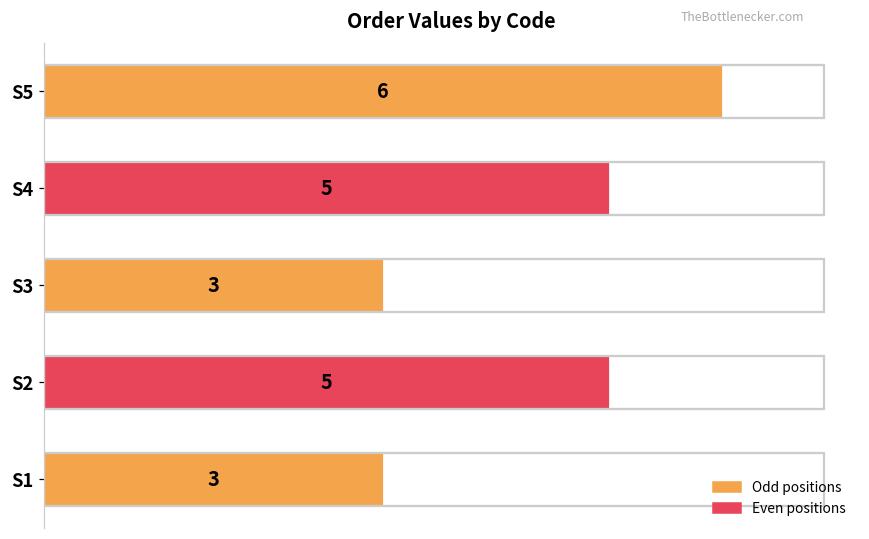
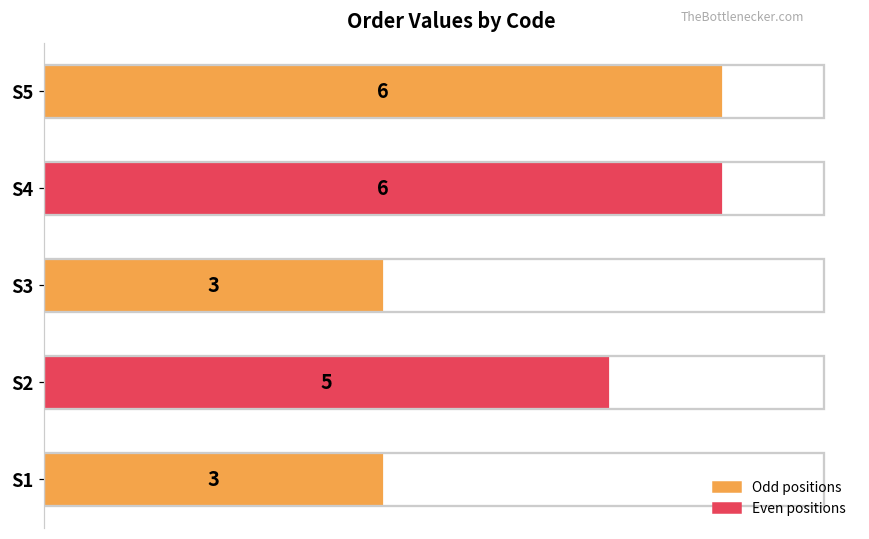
S4: 5 -> 6
